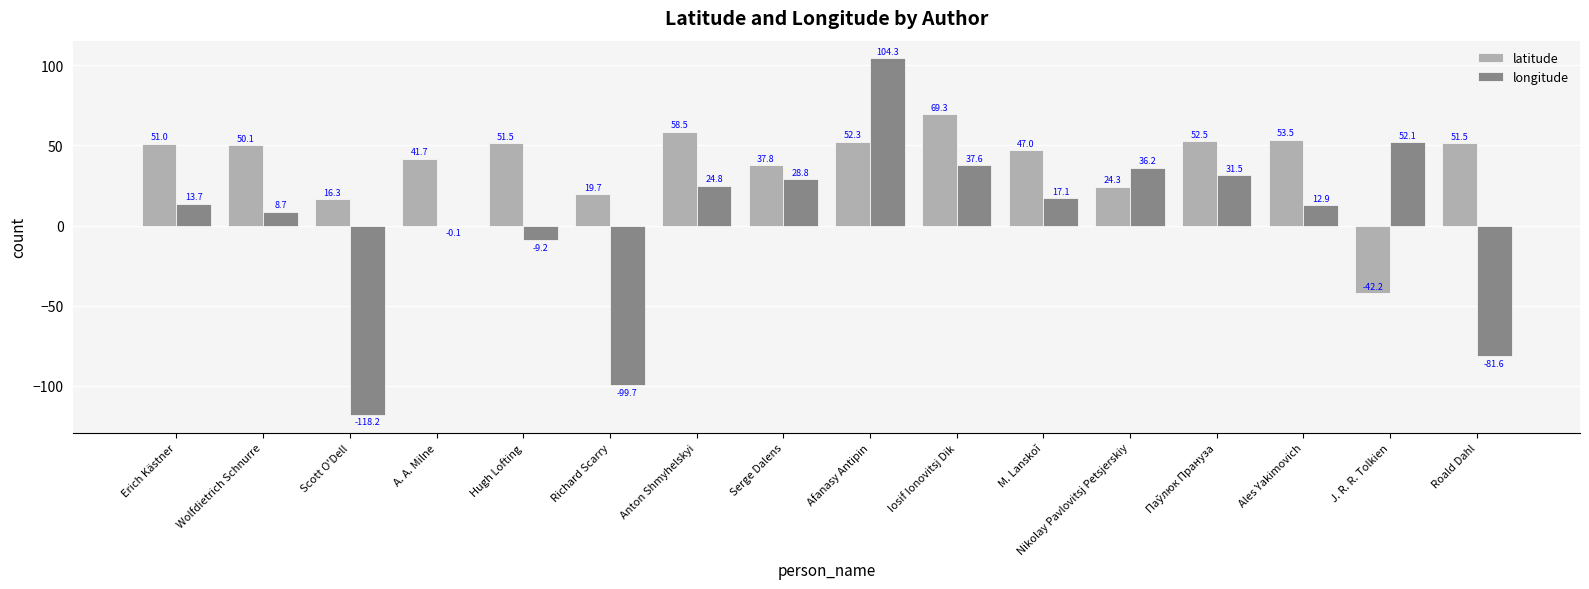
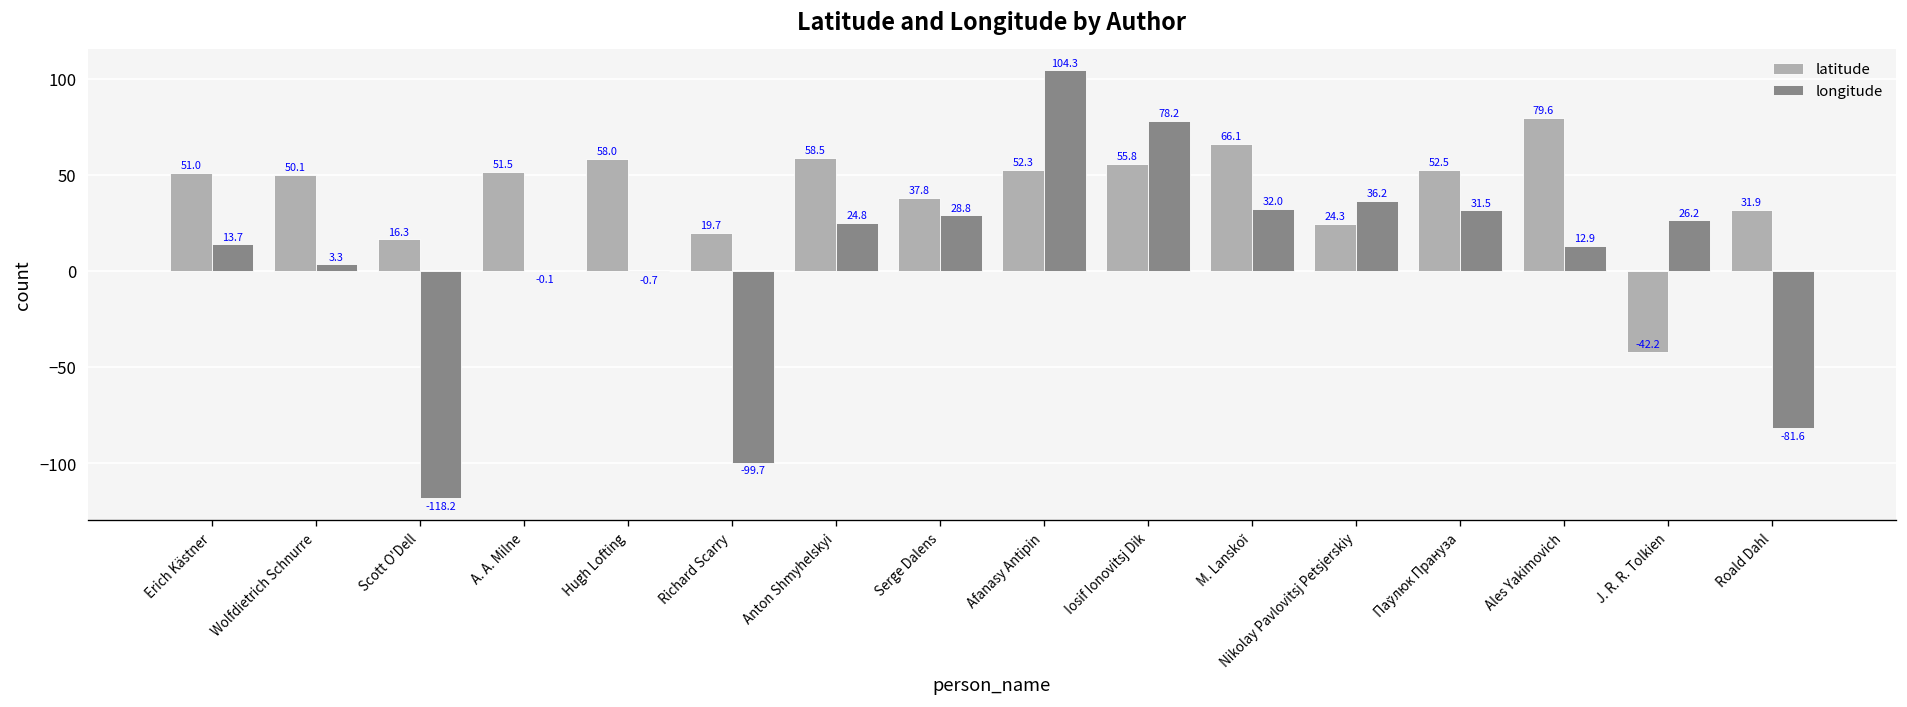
longitude, Wolfdietrich Schnurre: 8.7 -> 3.3
latitude, A. A. Milne: 41.7 -> 51.5
latitude, Hugh Lofting: 51.5 -> 58.0
longitude, Hugh Lofting: -9.2 -> -0.7
latitude, Iosif Ionovitsj Dik: 69.3 -> 55.8
longitude, Iosif Ionovitsj Dik: 37.6 -> 78.2
latitude, M. Lanskoĭ: 47.0 -> 66.1
longitude, M. Lanskoĭ: 17.1 -> 32.0
latitude, Ales Yakimovich: 53.5 -> 79.6
longitude, J. R. R. Tolkien: 52.1 -> 26.2
latitude, Roald Dahl: 51.5 -> 31.9
